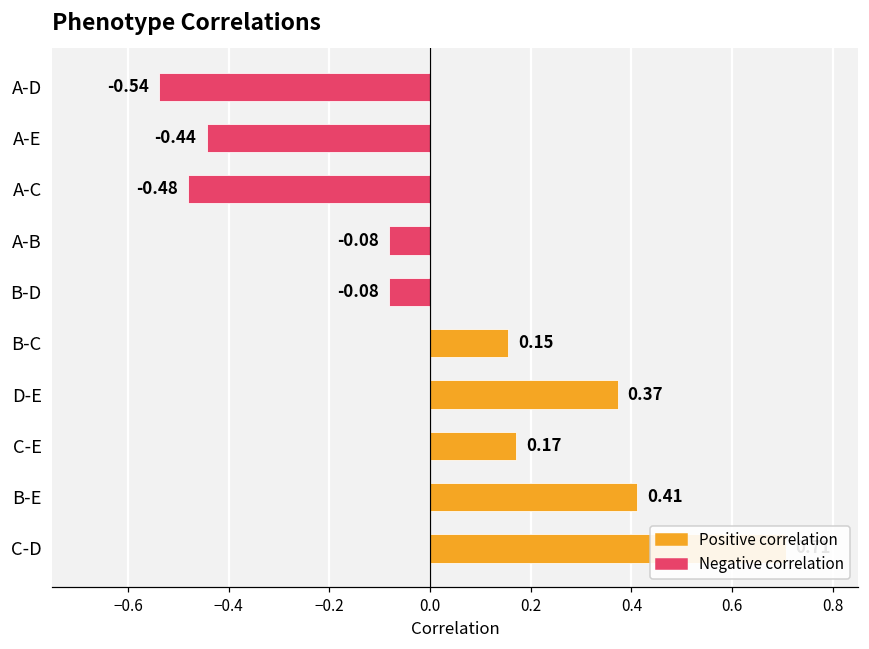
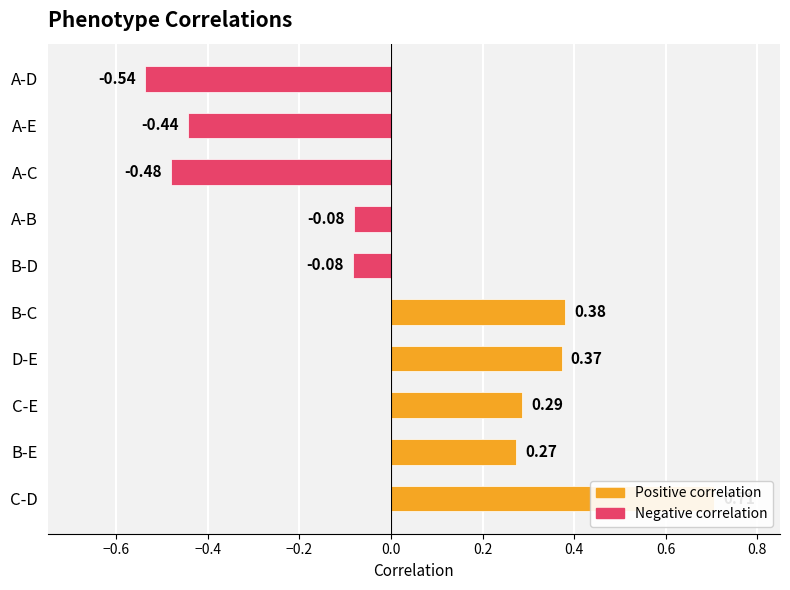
B-C: 0.15 -> 0.38
C-E: 0.17 -> 0.29
B-E: 0.41 -> 0.27
